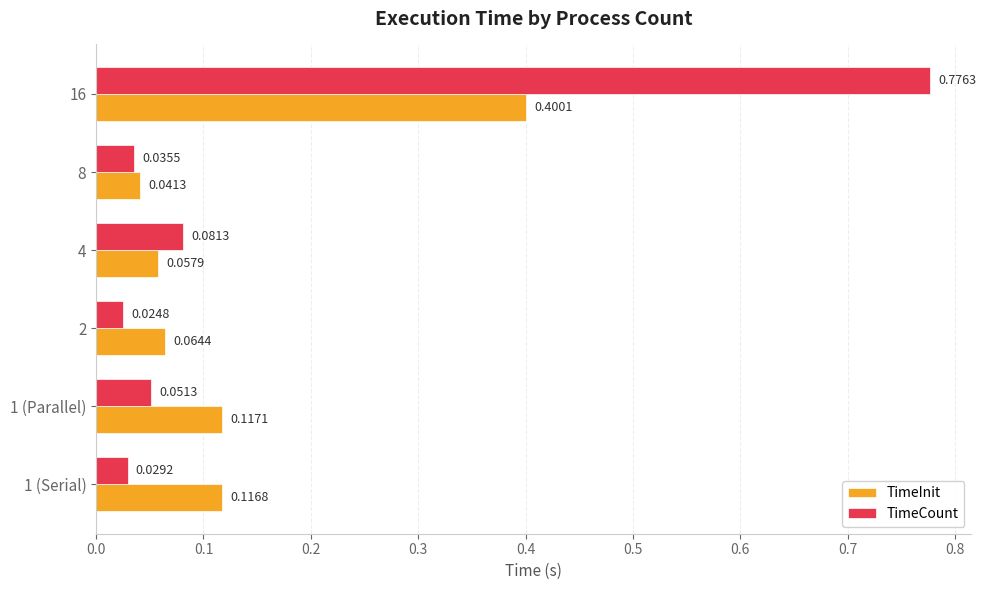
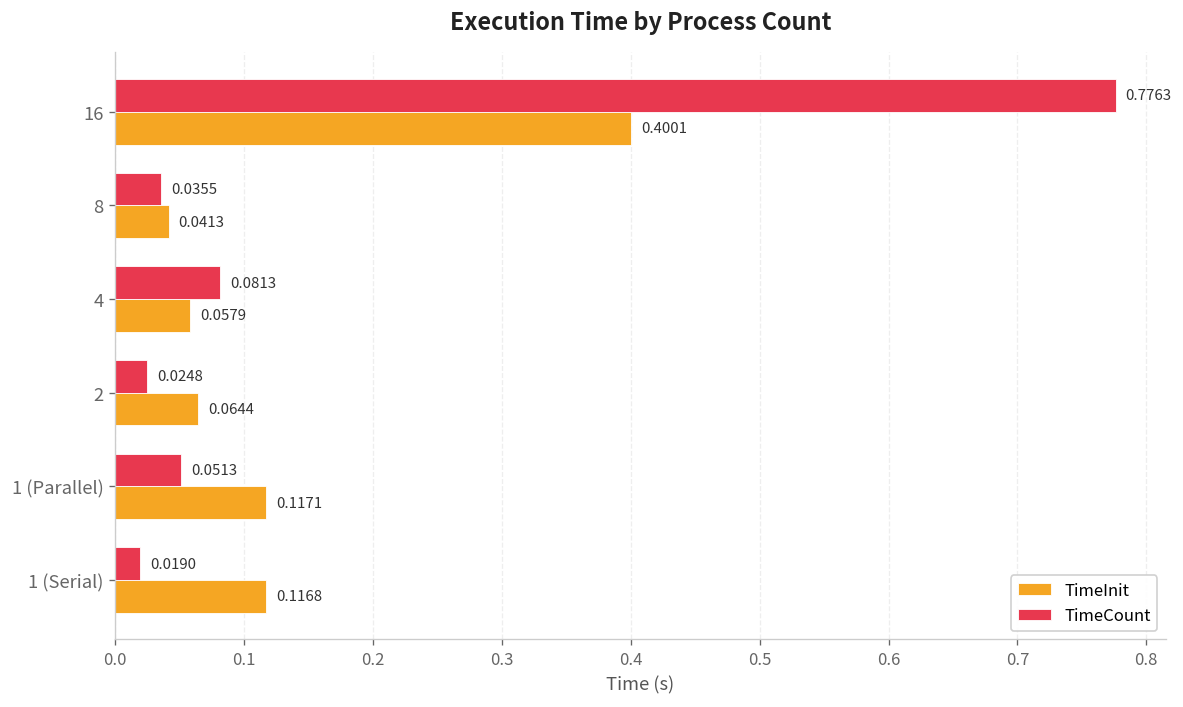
TimeCount, 1 (Serial): 0.0292 -> 0.0190
